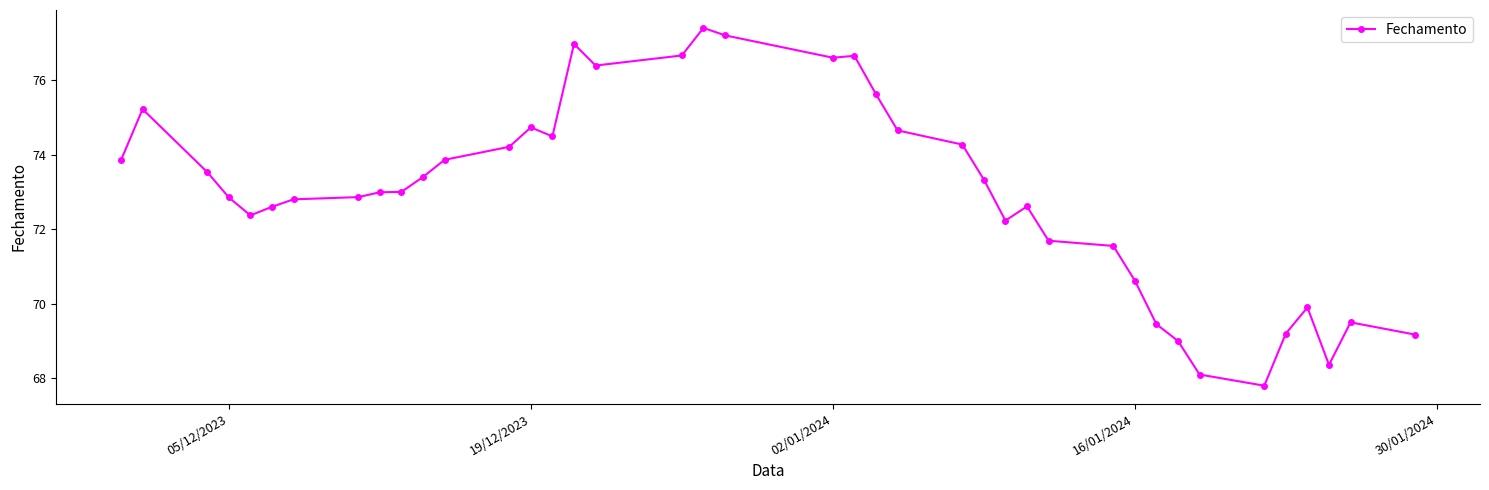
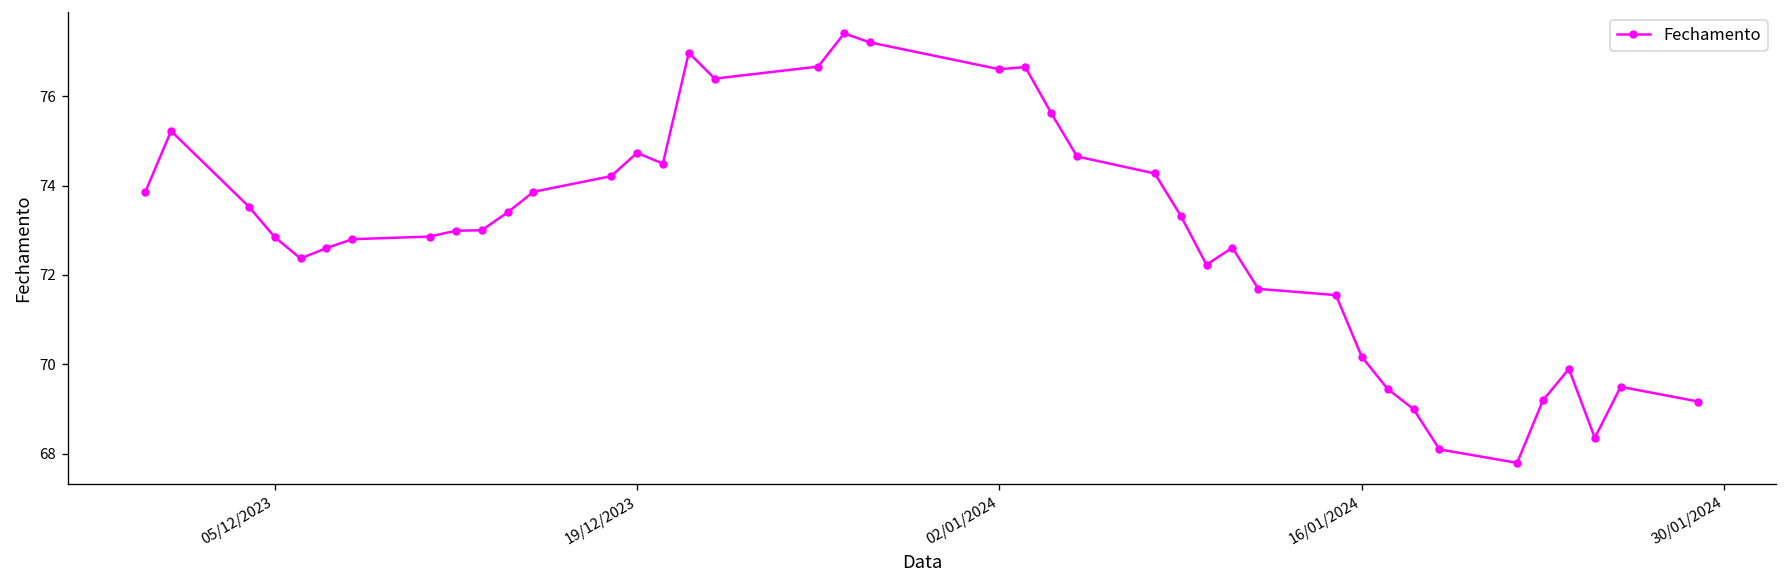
16/01/2024: 70.6 -> 70.2
